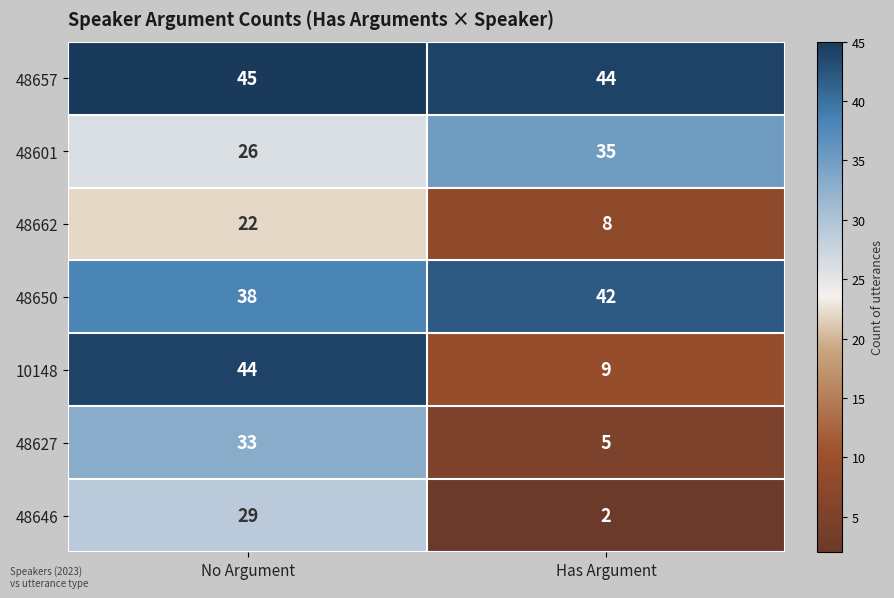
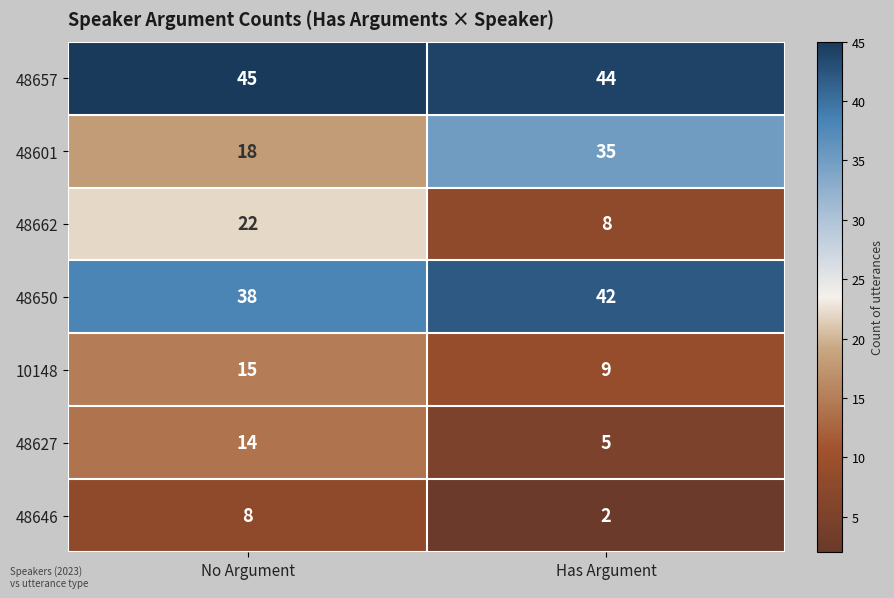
48601, No Argument: 26 -> 18
10148, No Argument: 44 -> 15
48627, No Argument: 33 -> 14
48646, No Argument: 29 -> 8
